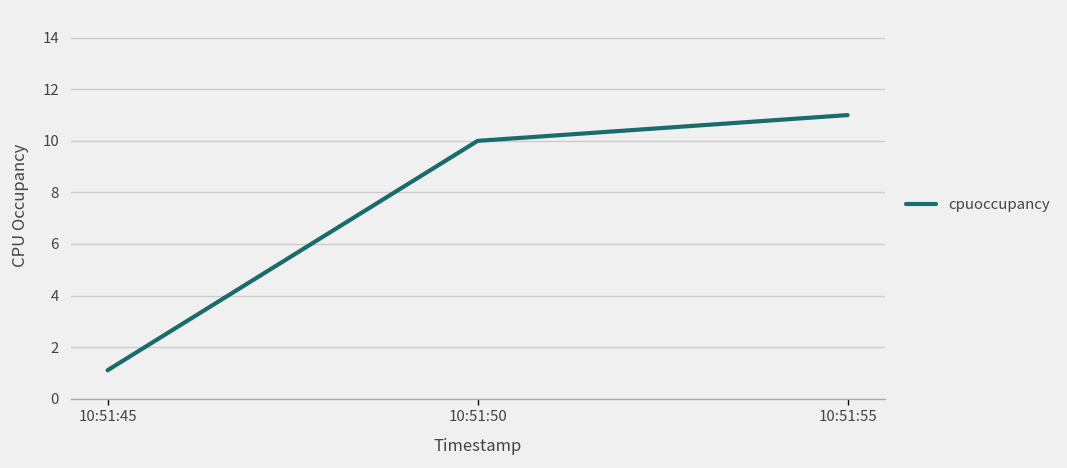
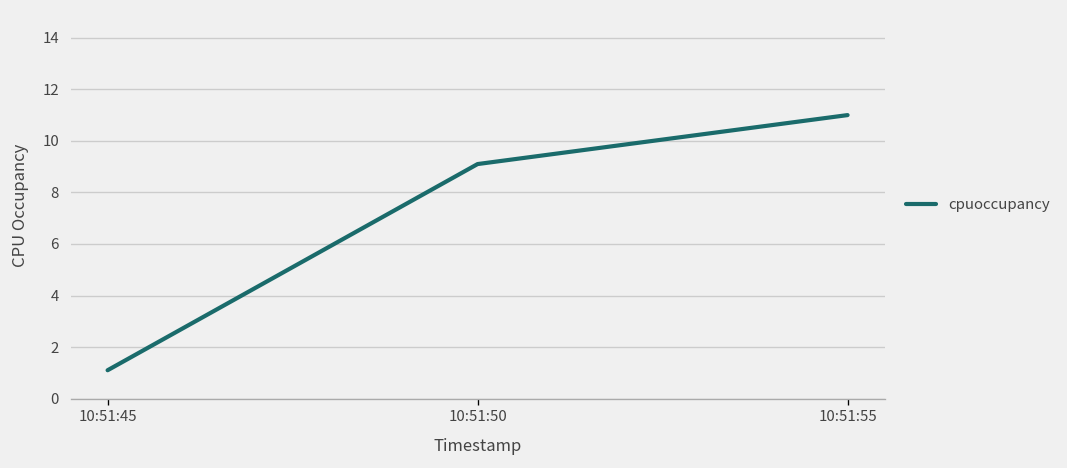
10:51:50: 10.0 -> 9.1
